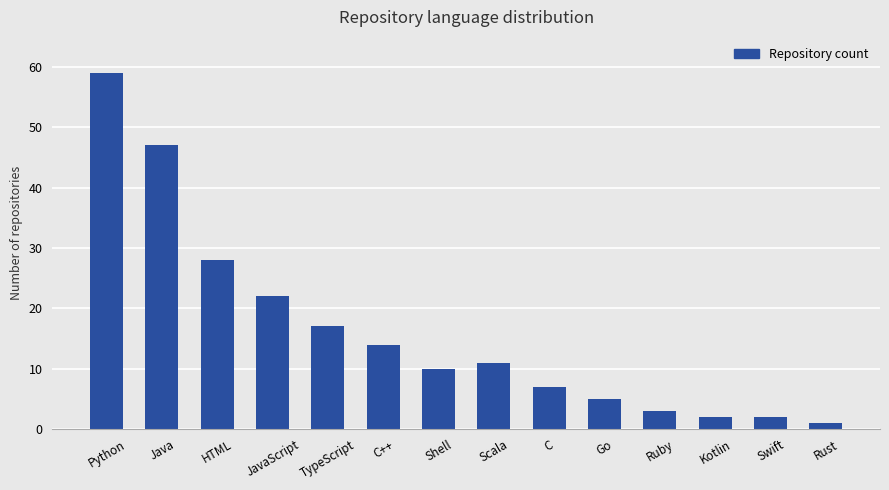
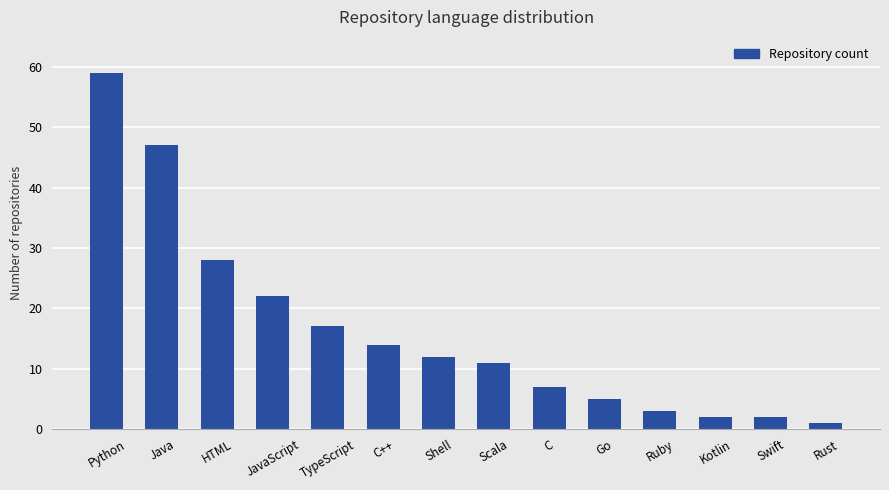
Shell: 10 -> 12
